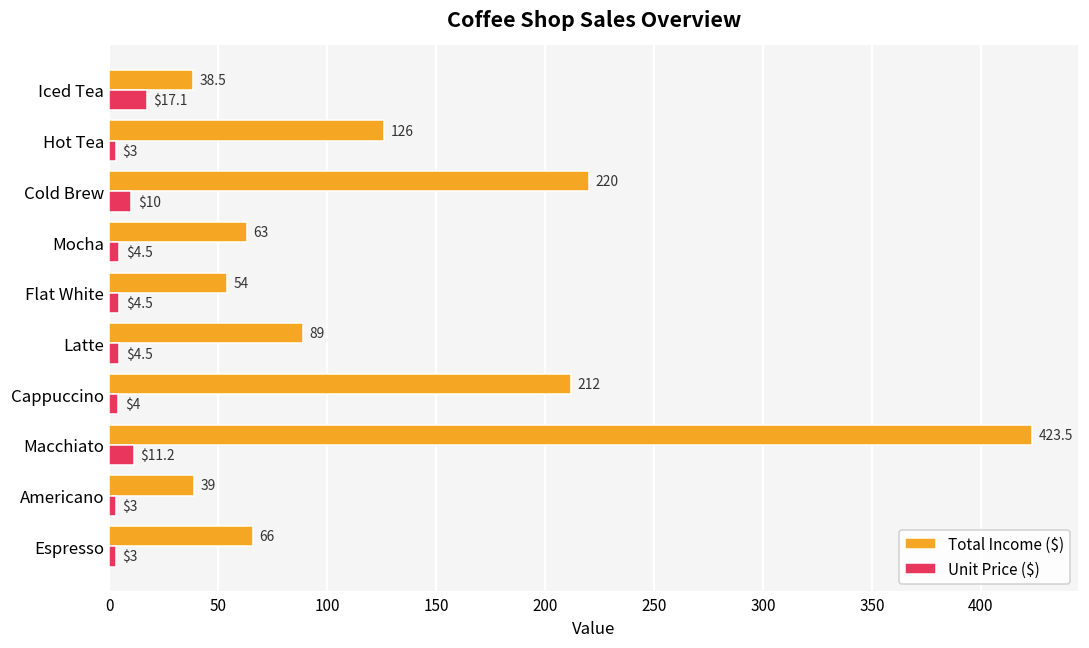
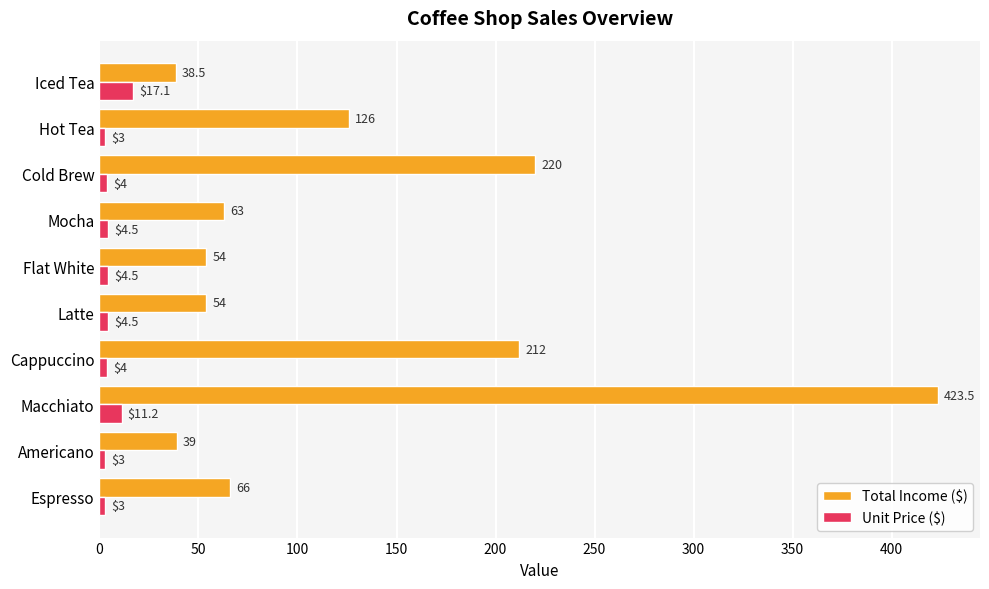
Unit Price ($), Cold Brew: $10 -> $4
Total Income ($), Latte: 89 -> 54
